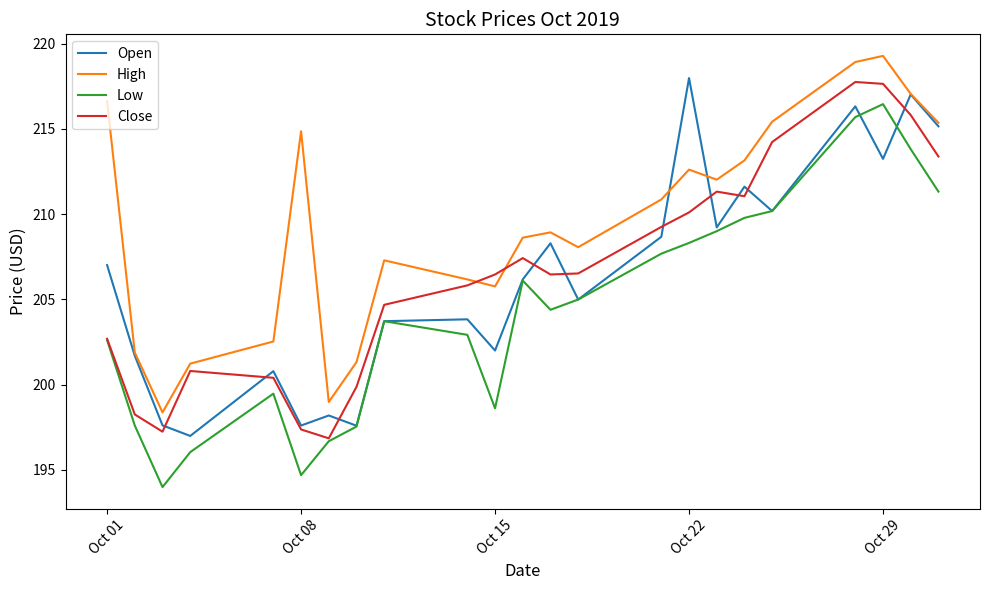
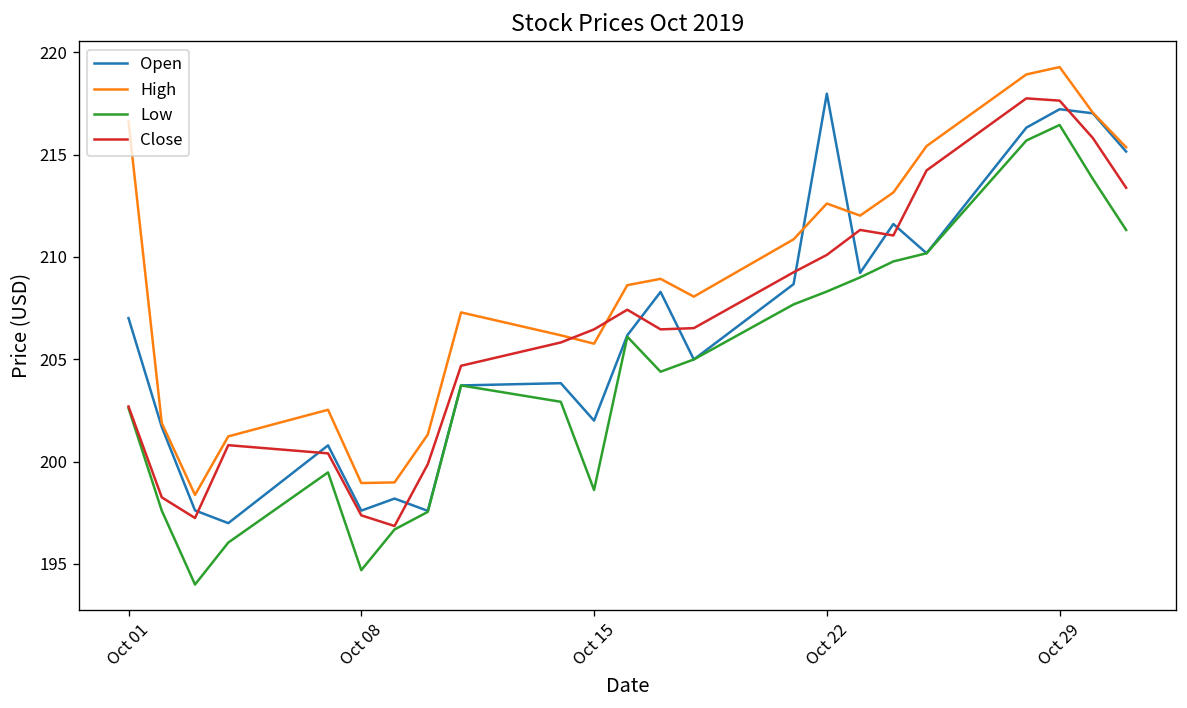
High, Oct 08: 214.9 -> 199.0
Open, Oct 29: 213.2 -> 217.2
